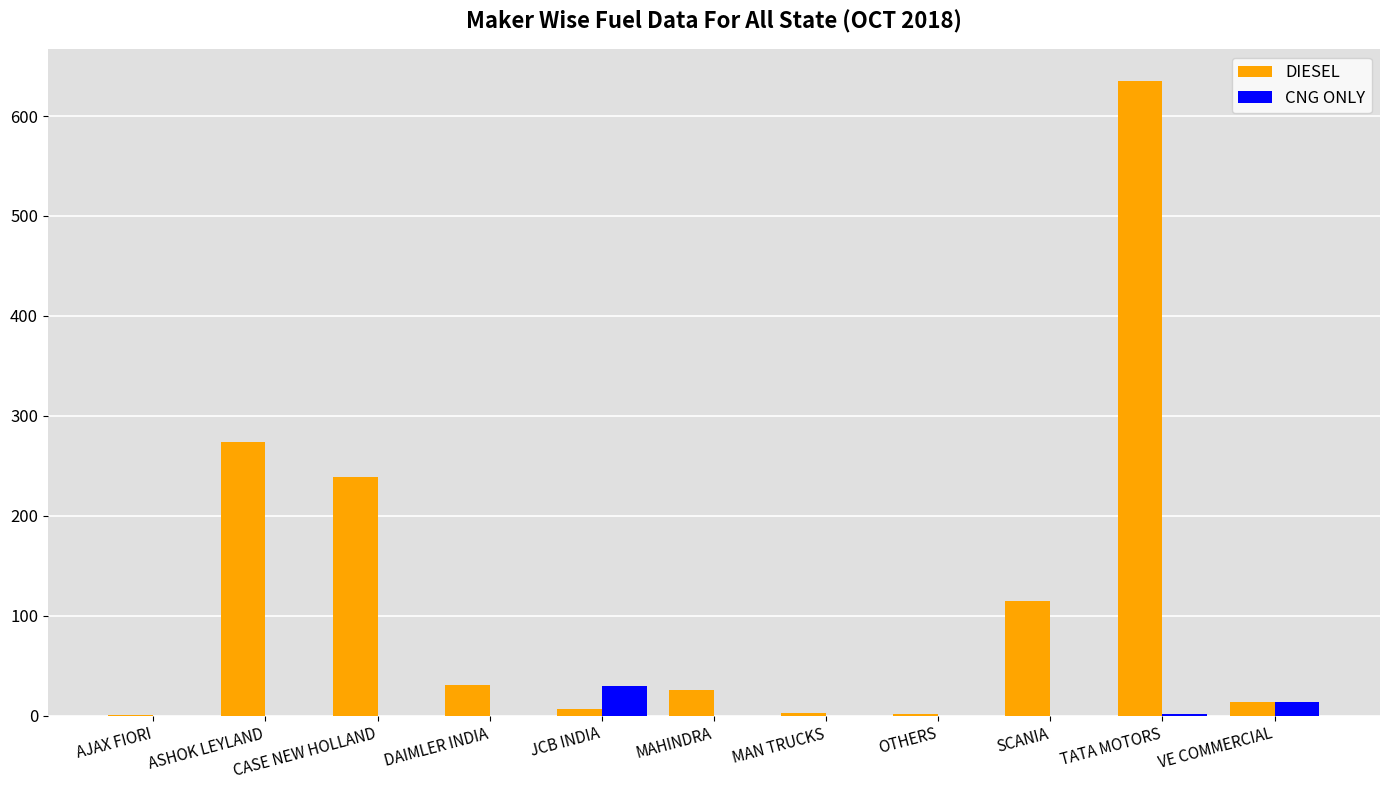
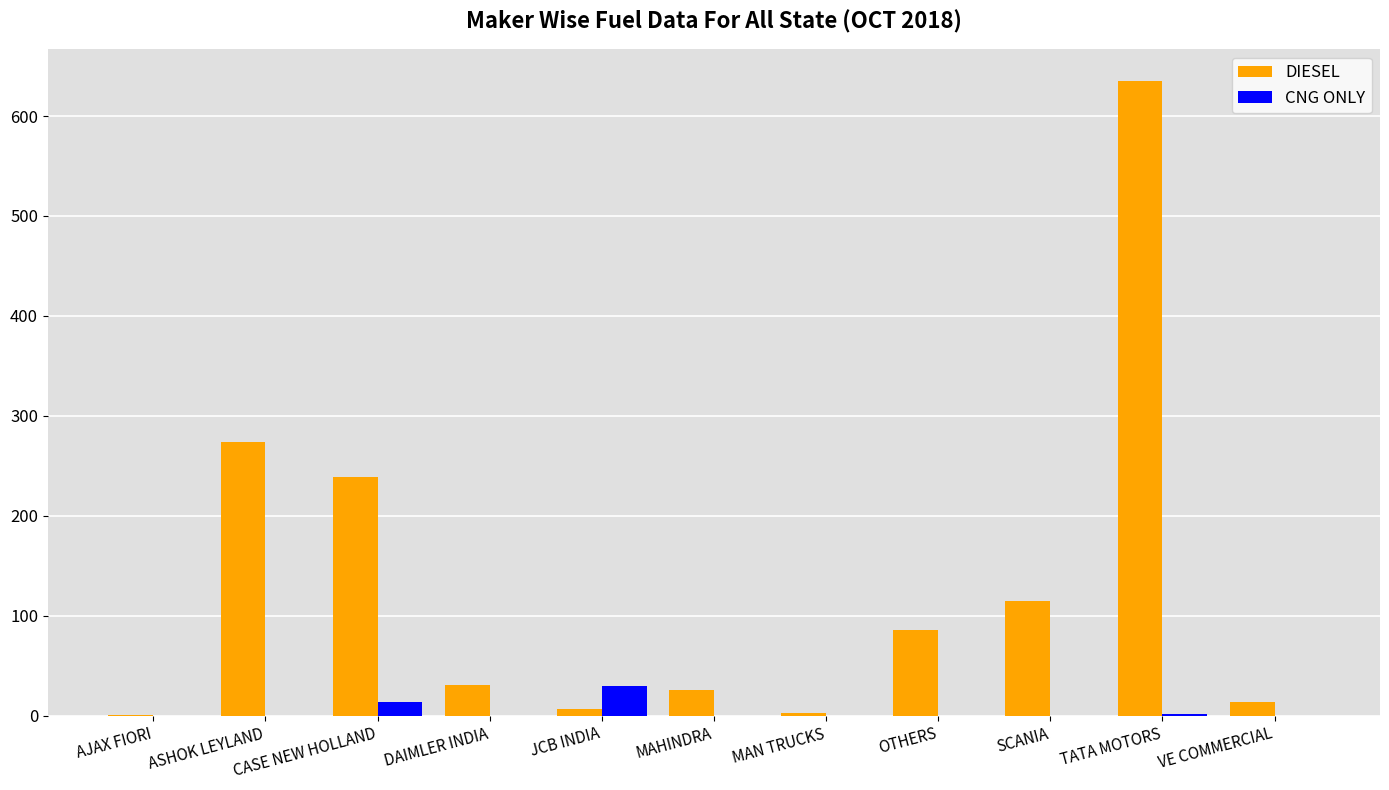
CNG ONLY, CASE NEW HOLLAND: 0 -> 10
DIESEL, OTHERS: 0 -> 90
CNG ONLY, VE COMMERCIAL: 10 -> 0
